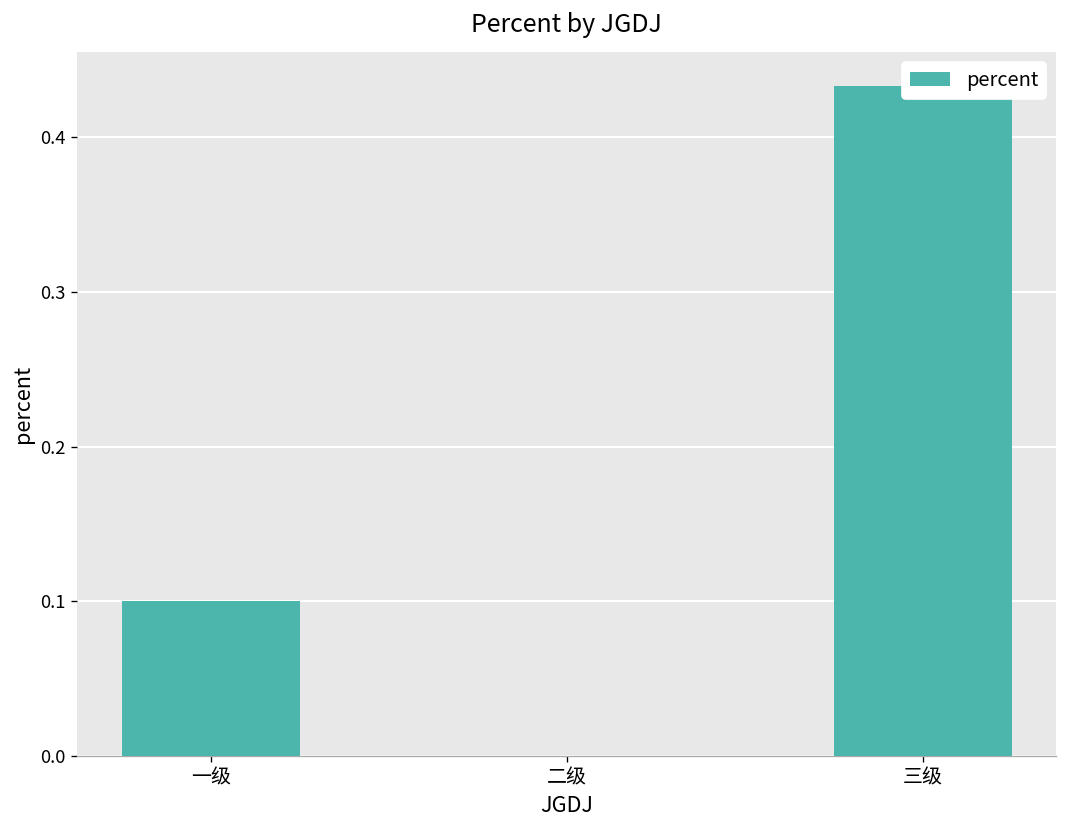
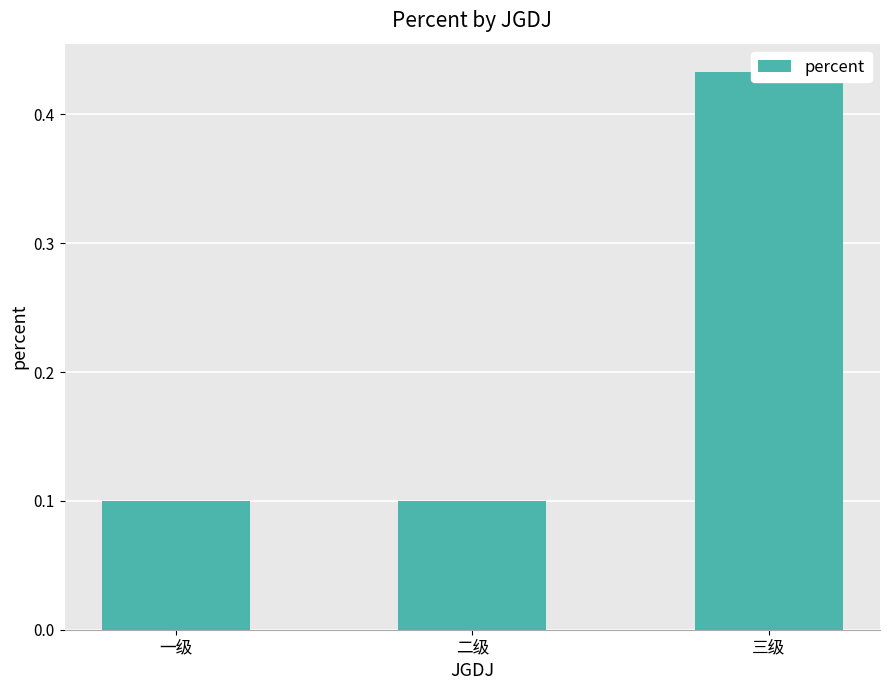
二级: 0.0 -> 0.1
